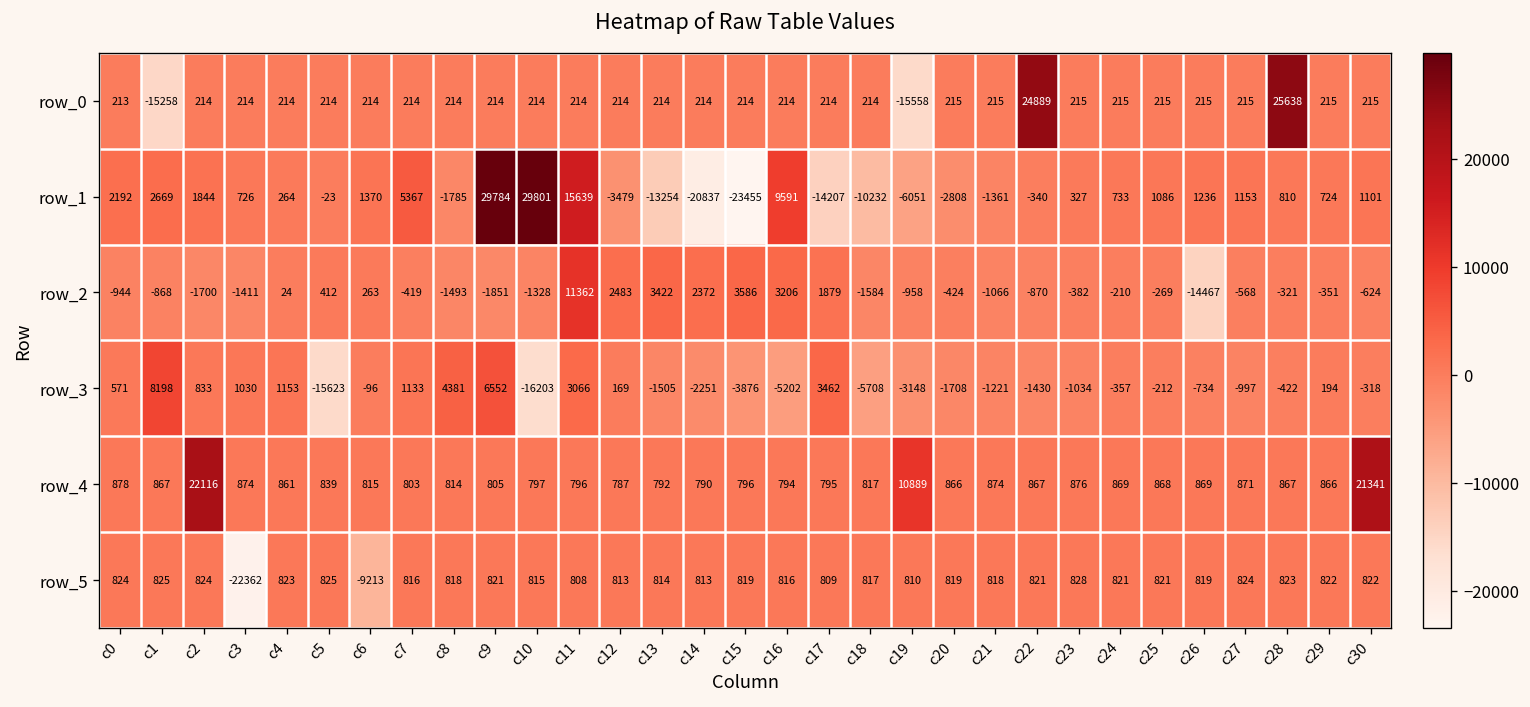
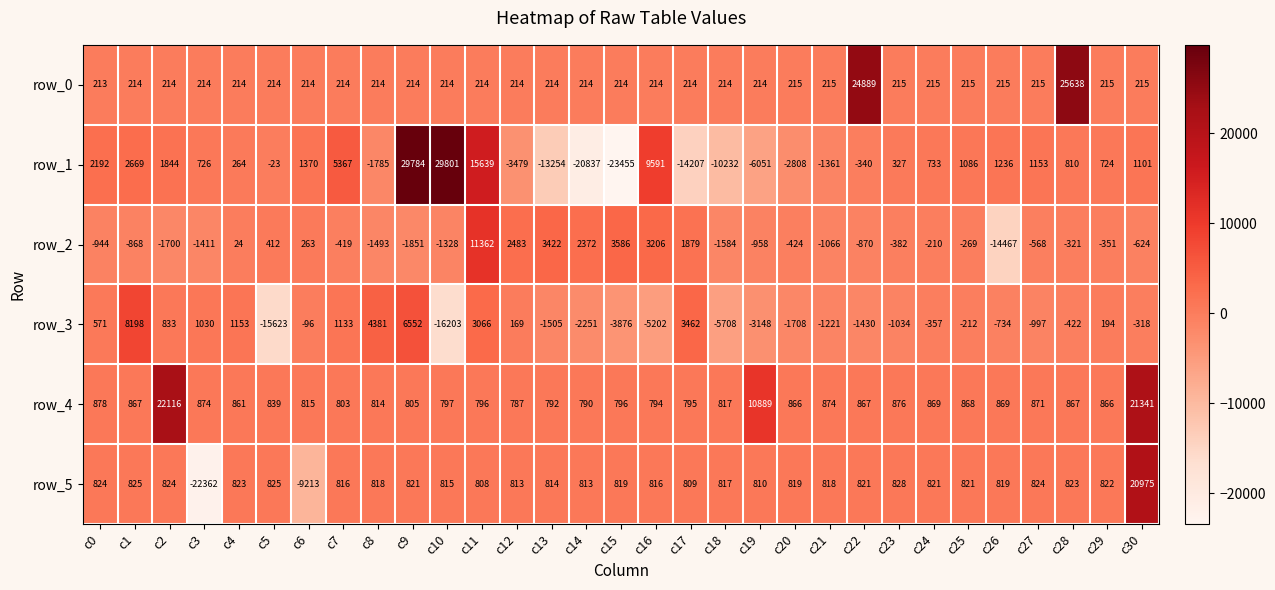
row_0, c1: -15258 -> 214
row_0, c19: -15558 -> 214
row_5, c30: 822 -> 20975
